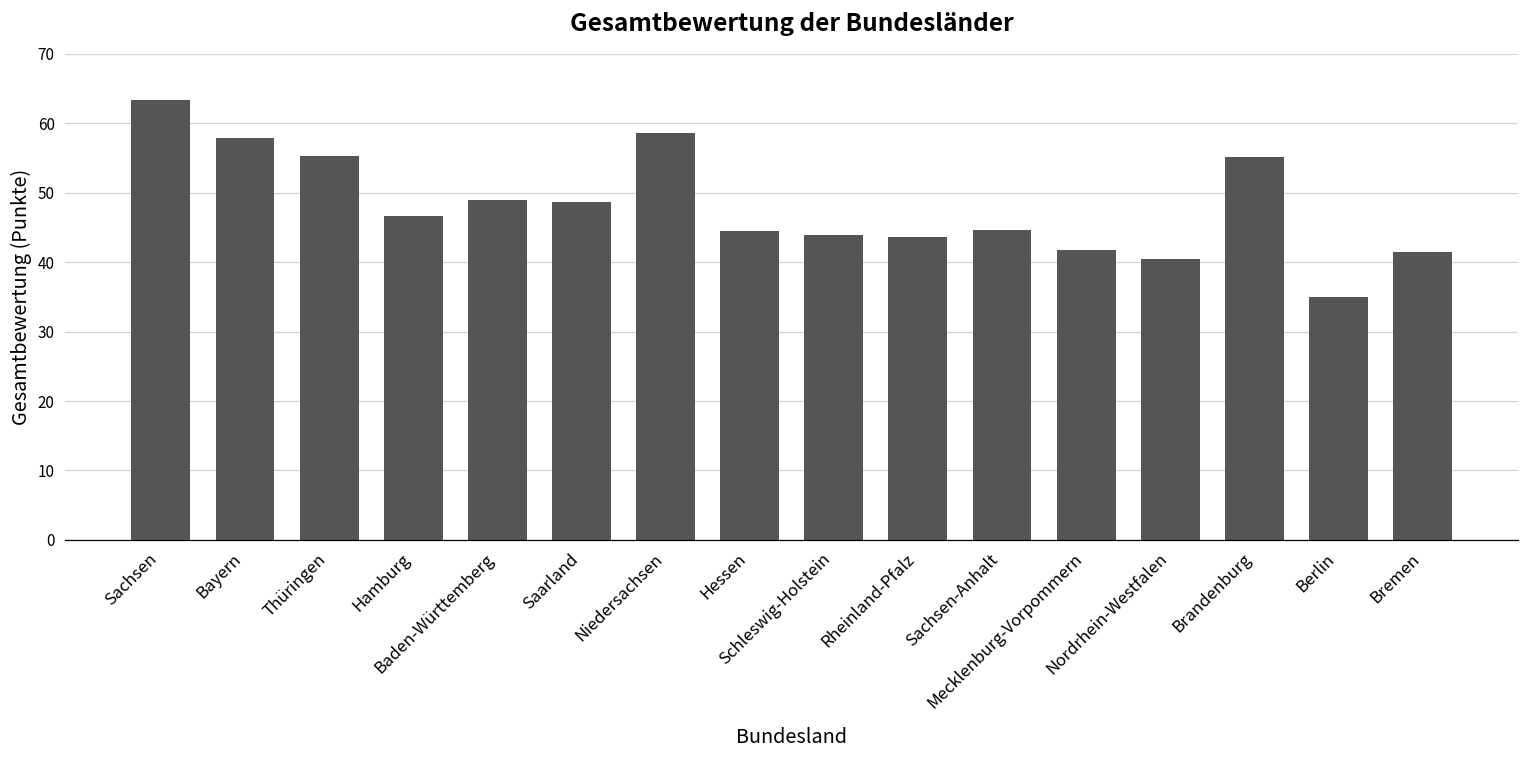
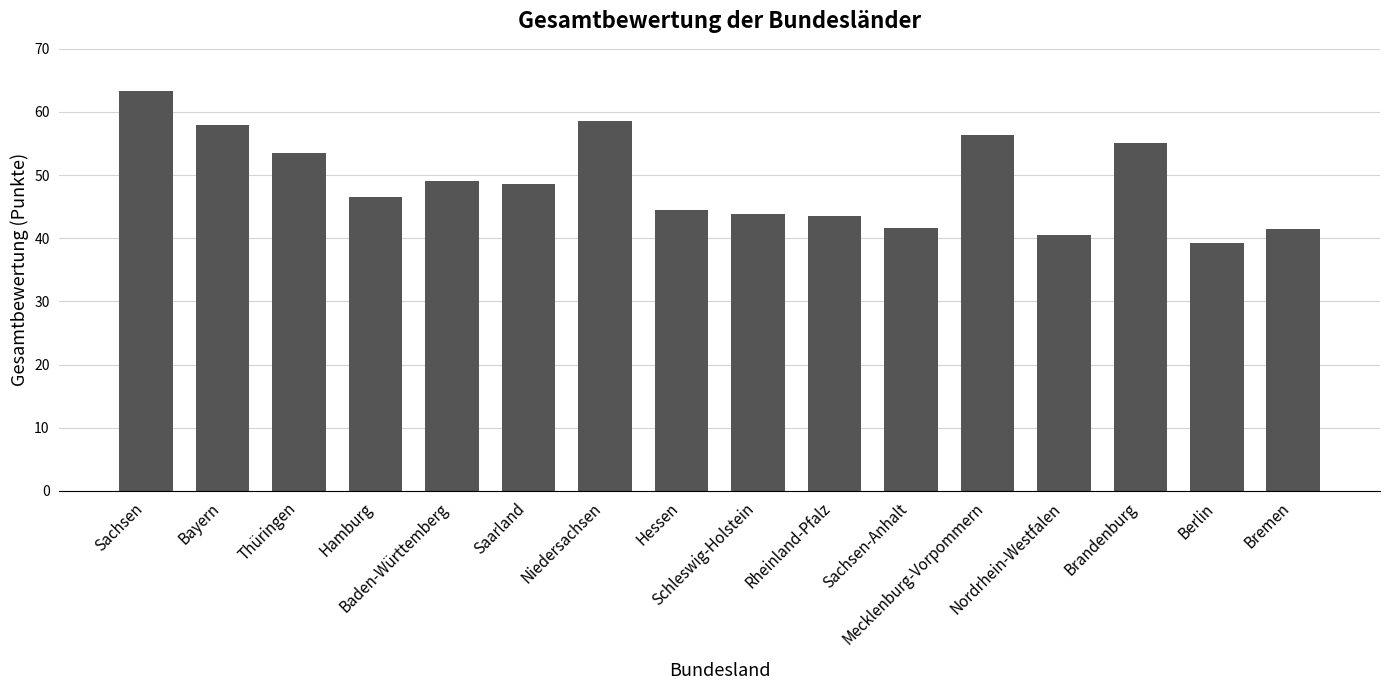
Thüringen: 55 -> 54
Sachsen-Anhalt: 45 -> 42
Mecklenburg-Vorpommern: 42 -> 56
Berlin: 35 -> 39
